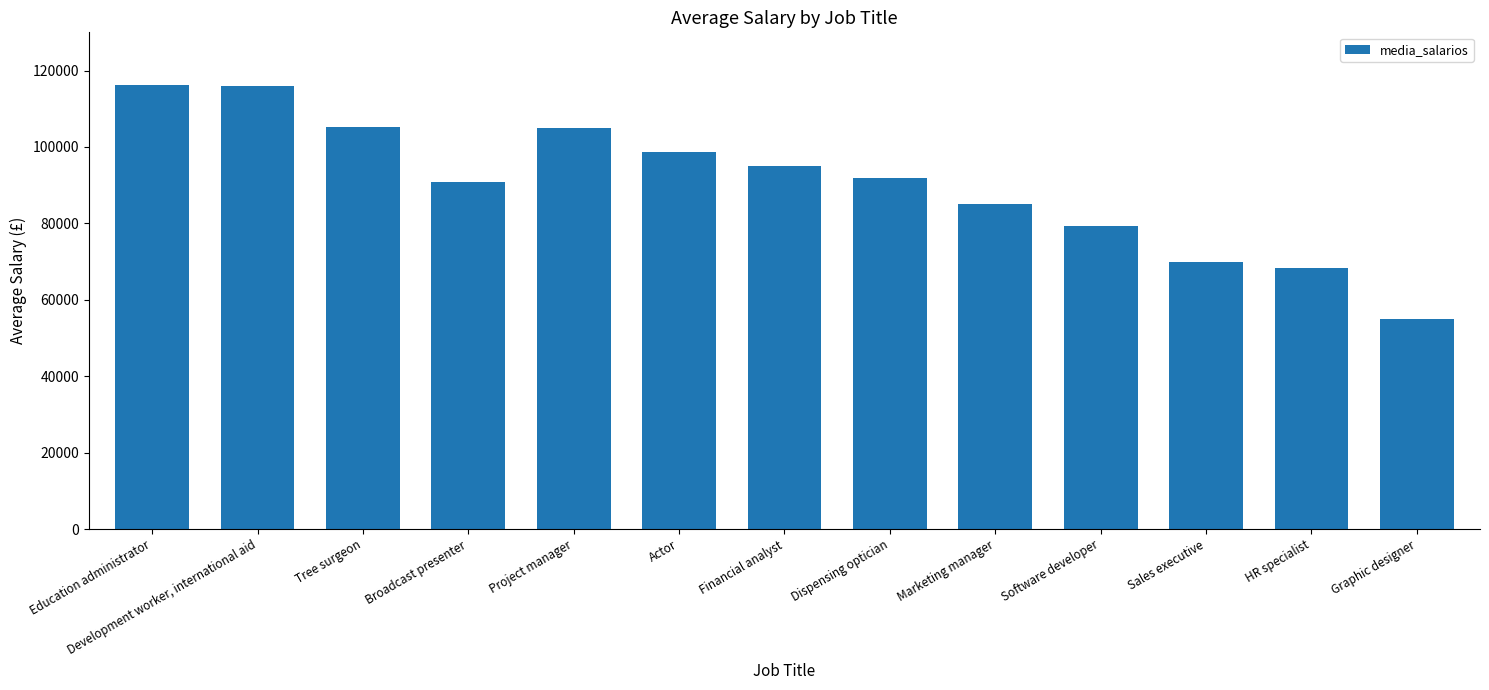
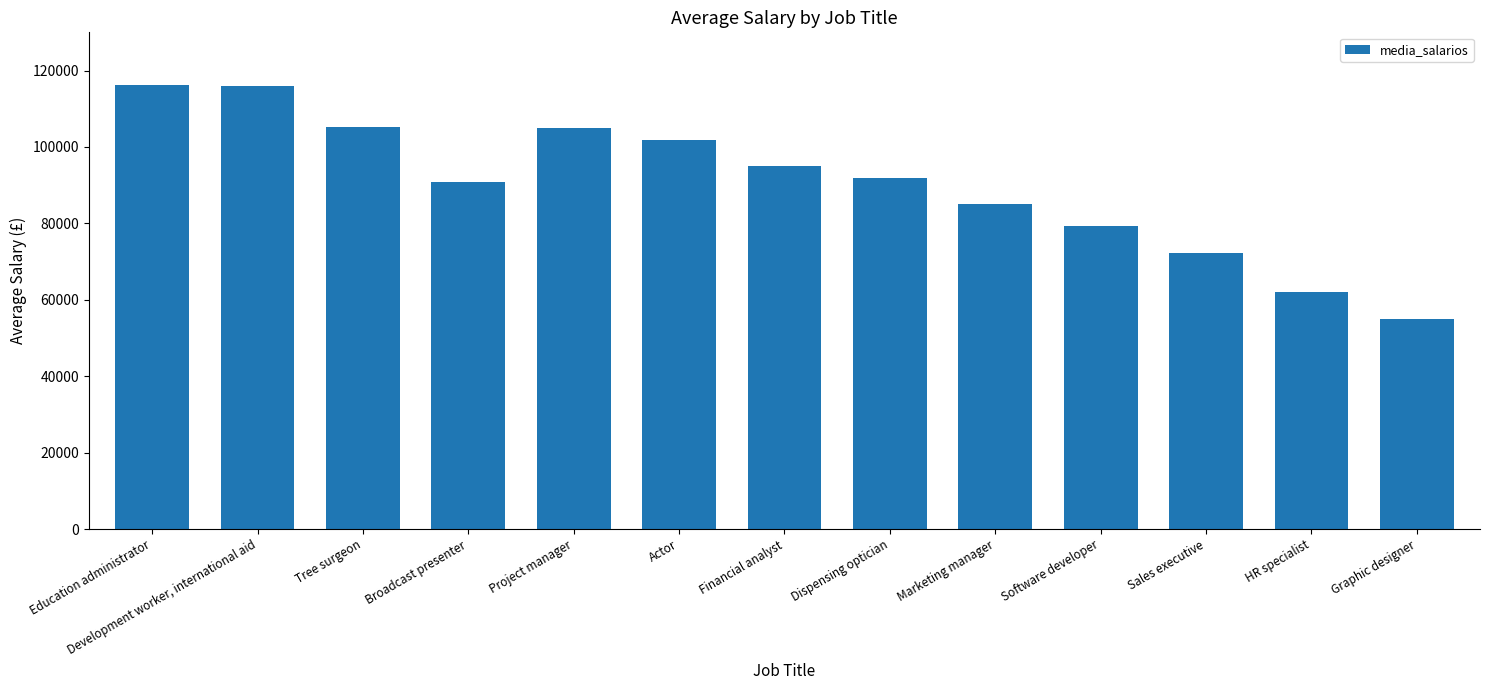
Actor: 99000 -> 102000
Sales executive: 70000 -> 72000
HR specialist: 68000 -> 62000
